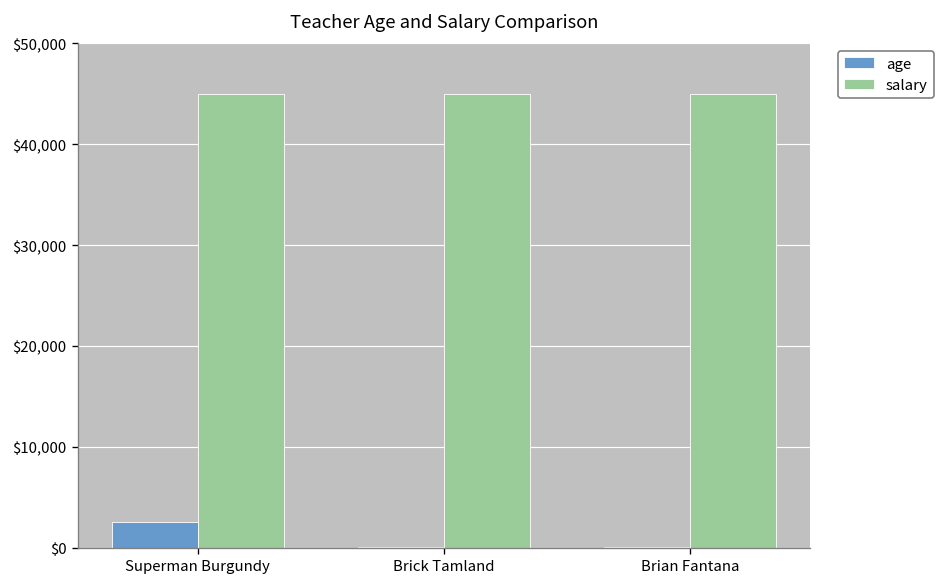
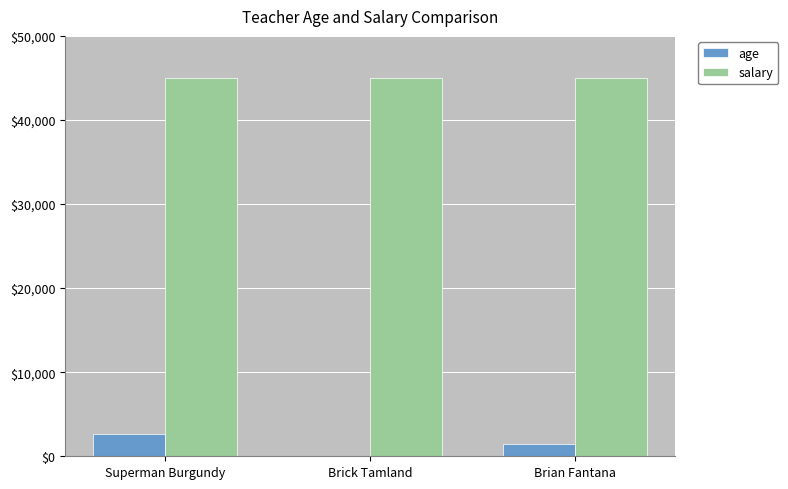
age, Brian Fantana: $0 -> $1,000
